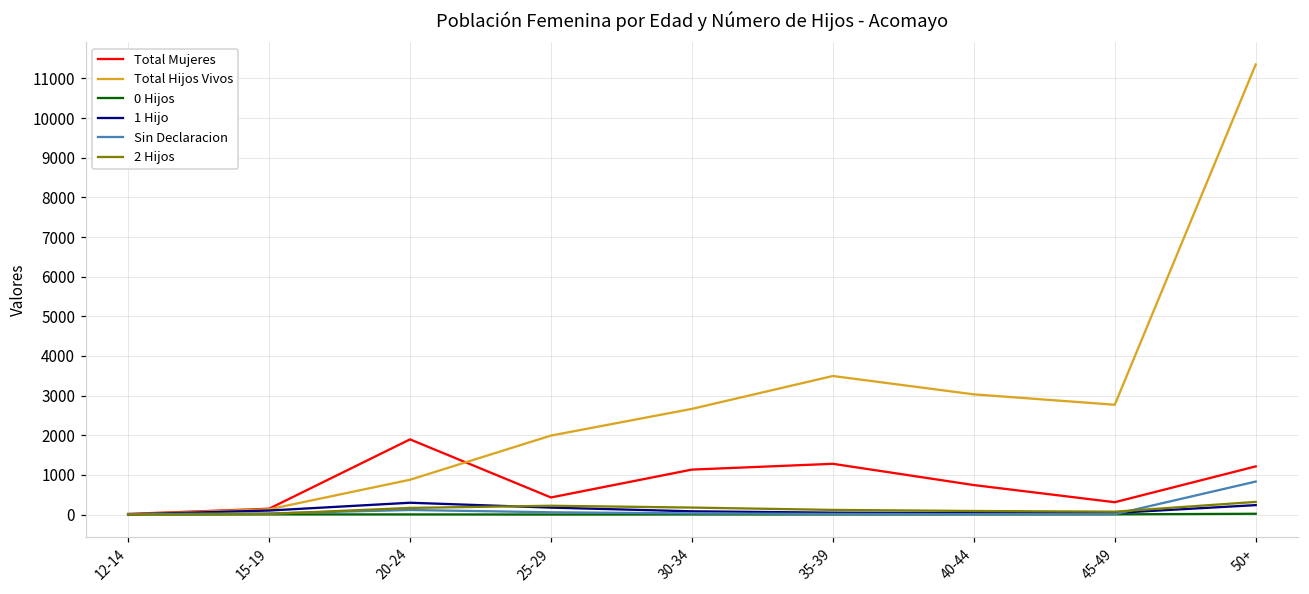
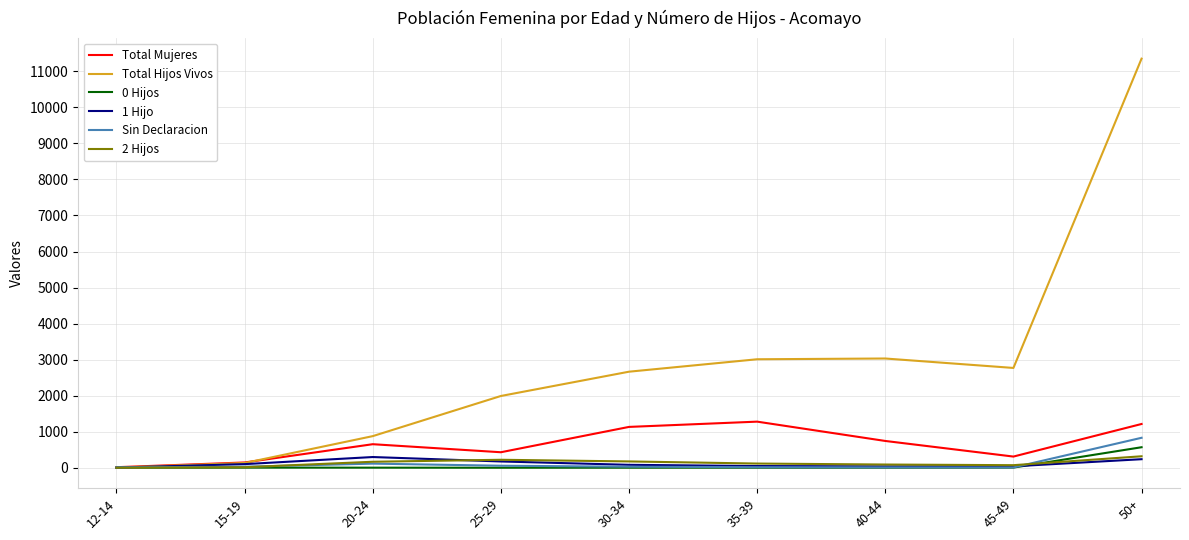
Total Mujeres, 20-24: 1900 -> 700
Total Hijos Vivos, 35-39: 3500 -> 3000
0 Hijos, 50+: 0 -> 600
